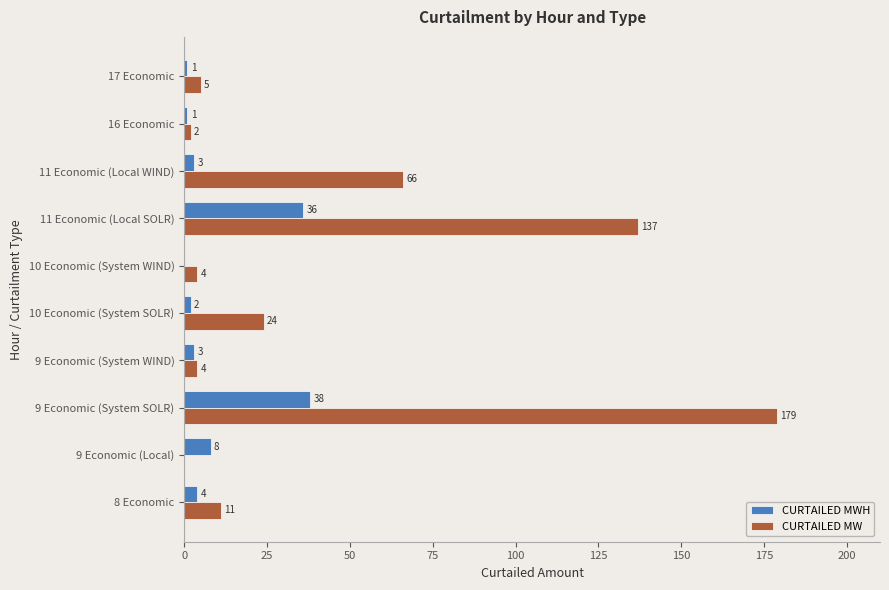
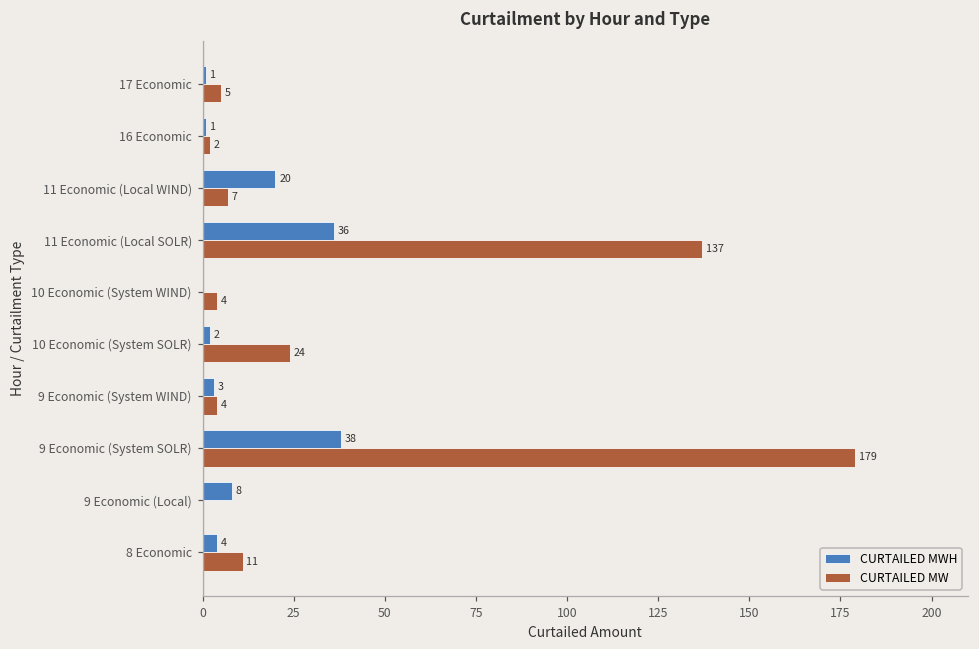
CURTAILED MWH, 11 Economic (Local WIND): 3 -> 20
CURTAILED MW, 11 Economic (Local WIND): 66 -> 7
